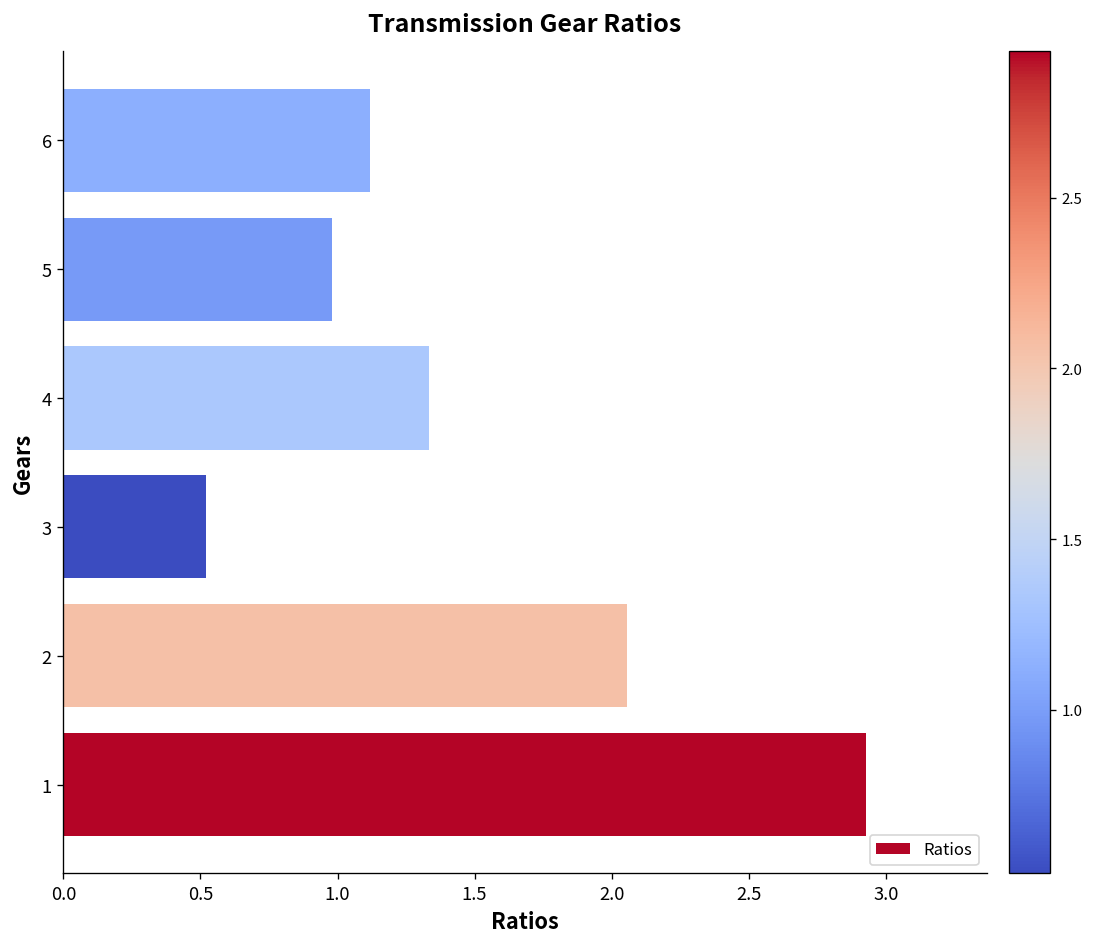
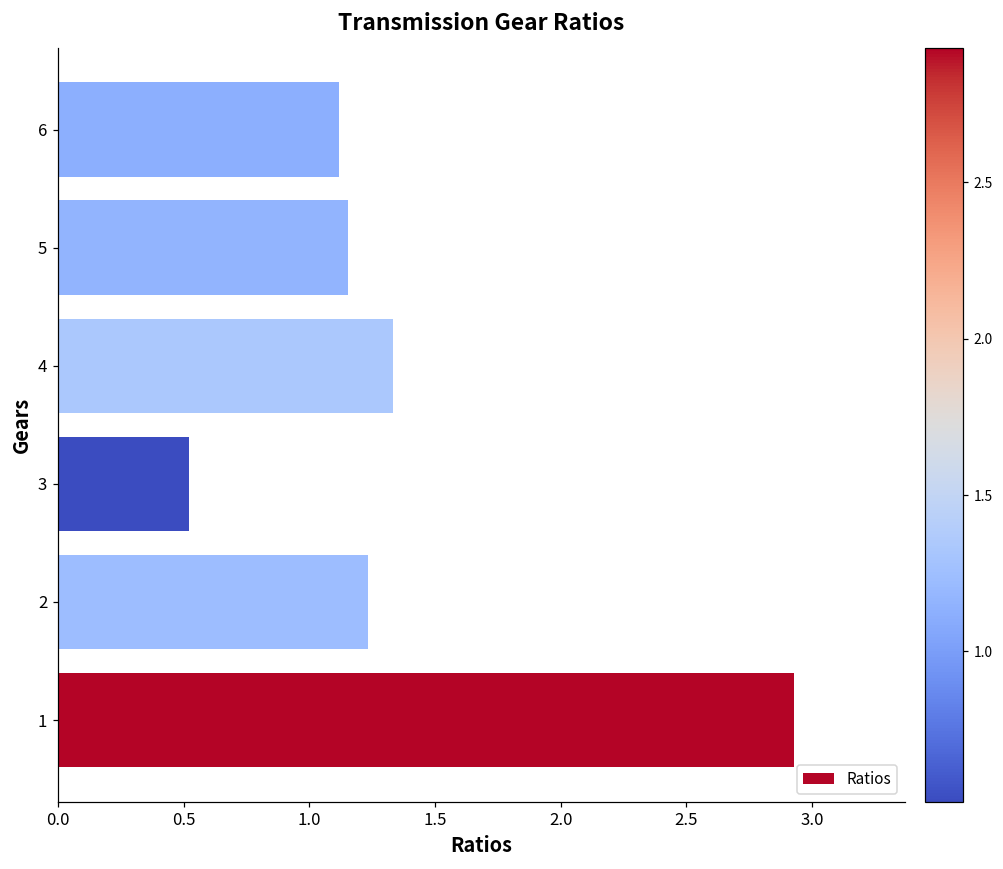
5: 0.98 -> 1.15
2: 2.06 -> 1.23
